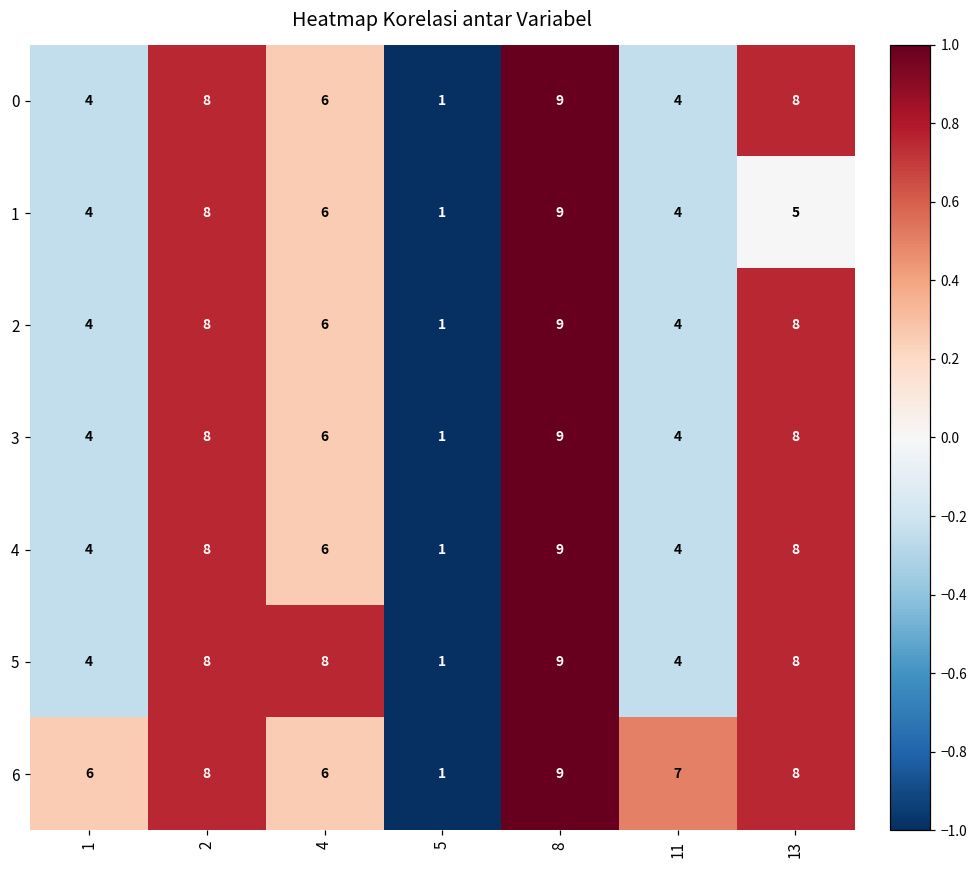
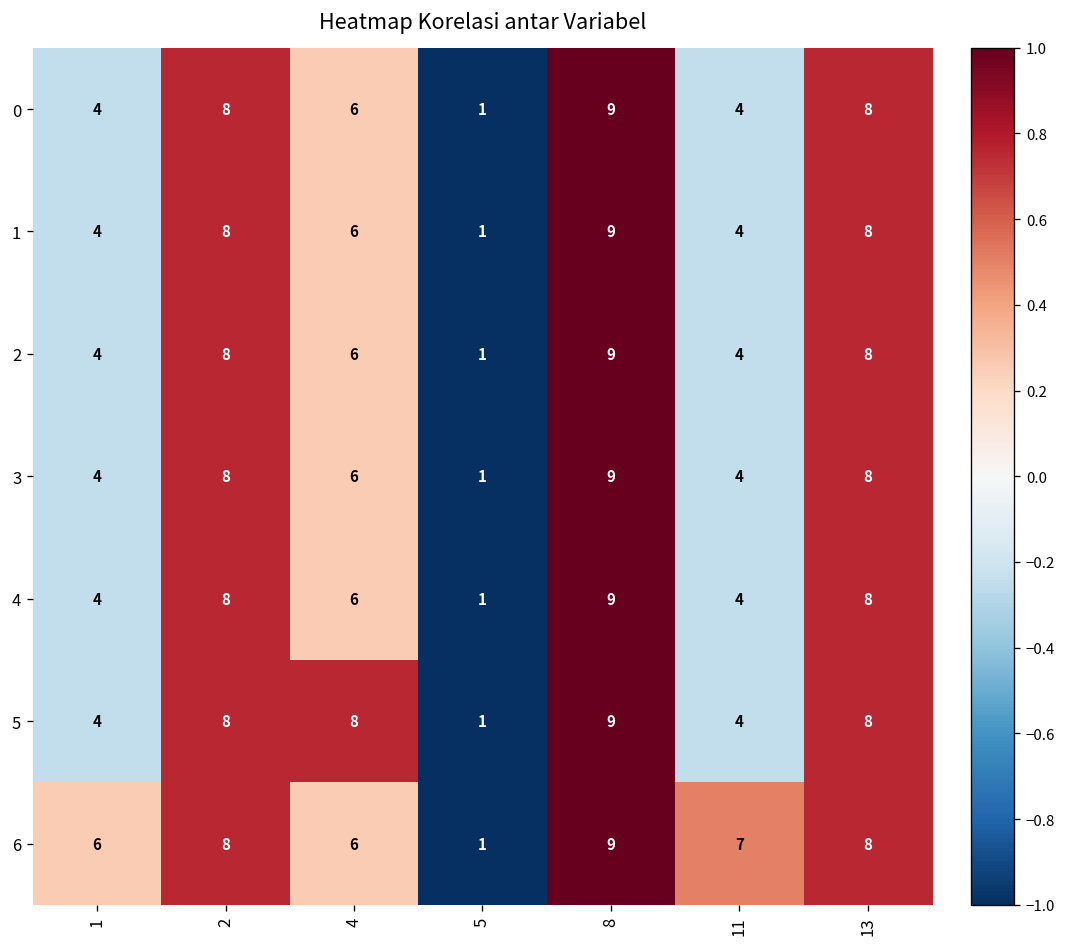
1, 13: 5 -> 8
